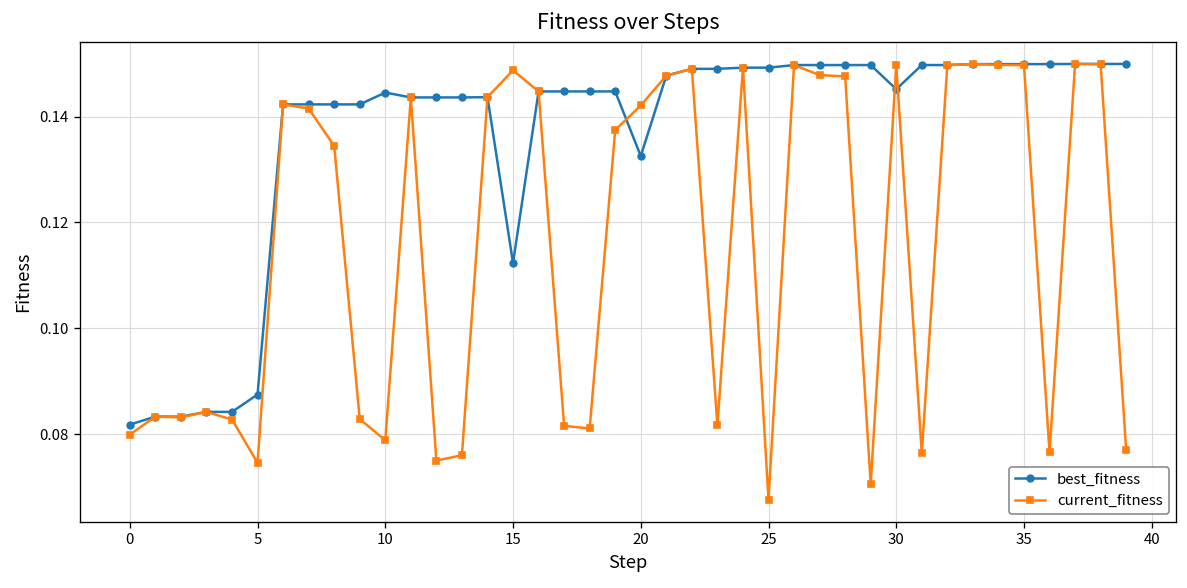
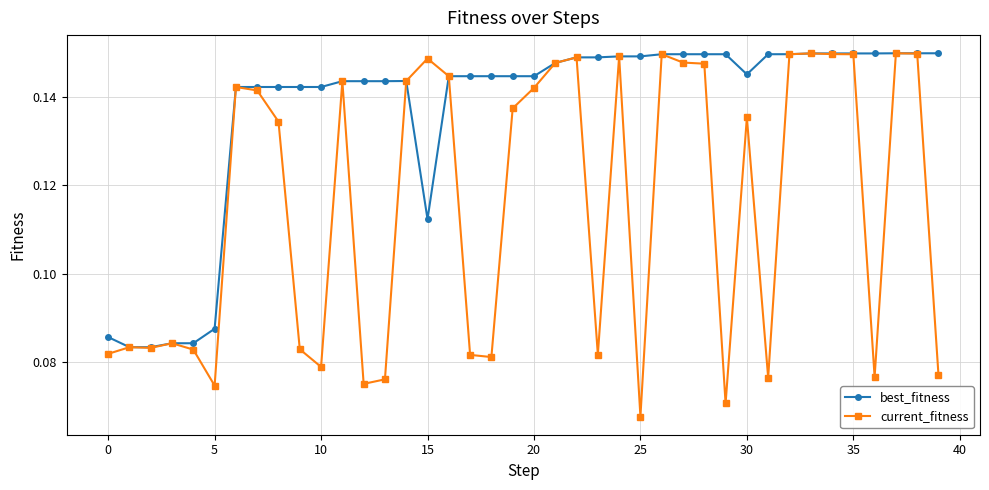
best_fitness, 0: 0.082 -> 0.086
current_fitness, 0: 0.080 -> 0.082
best_fitness, 10: 0.145 -> 0.142
best_fitness, 20: 0.133 -> 0.145
current_fitness, 30: 0.150 -> 0.135
